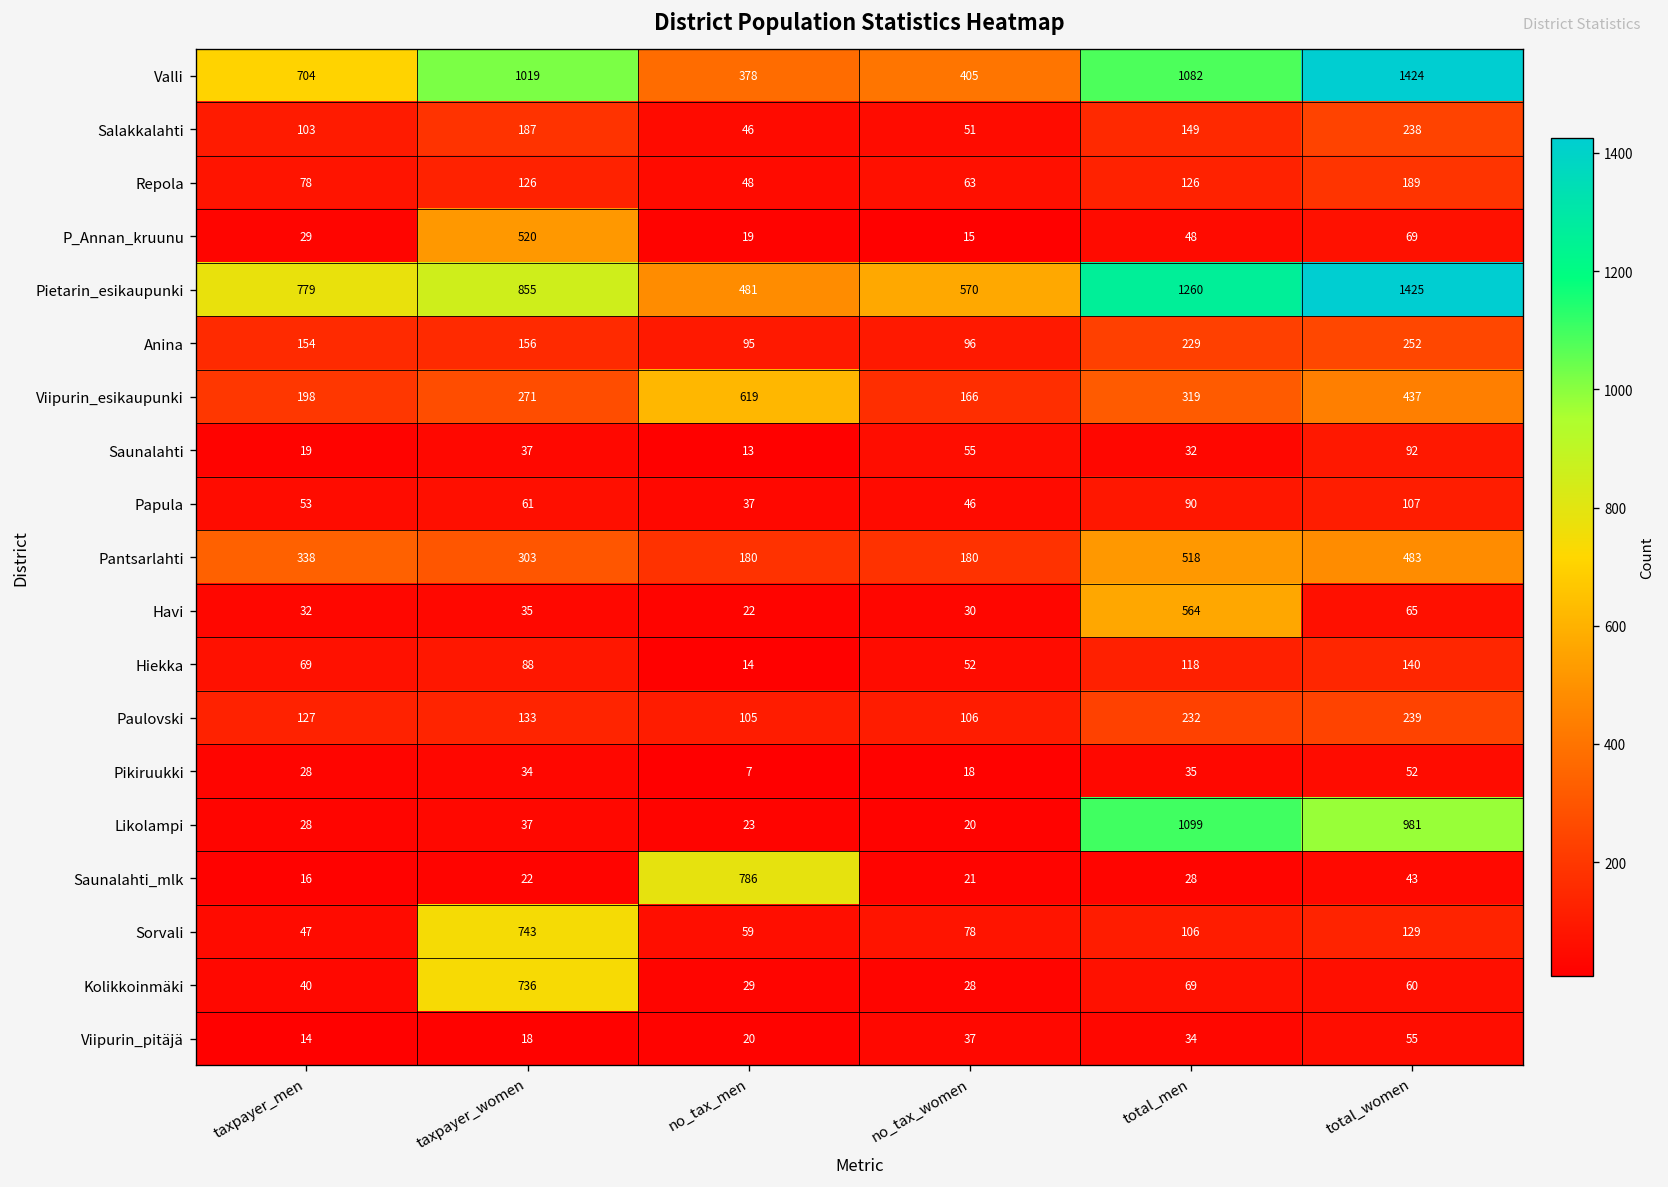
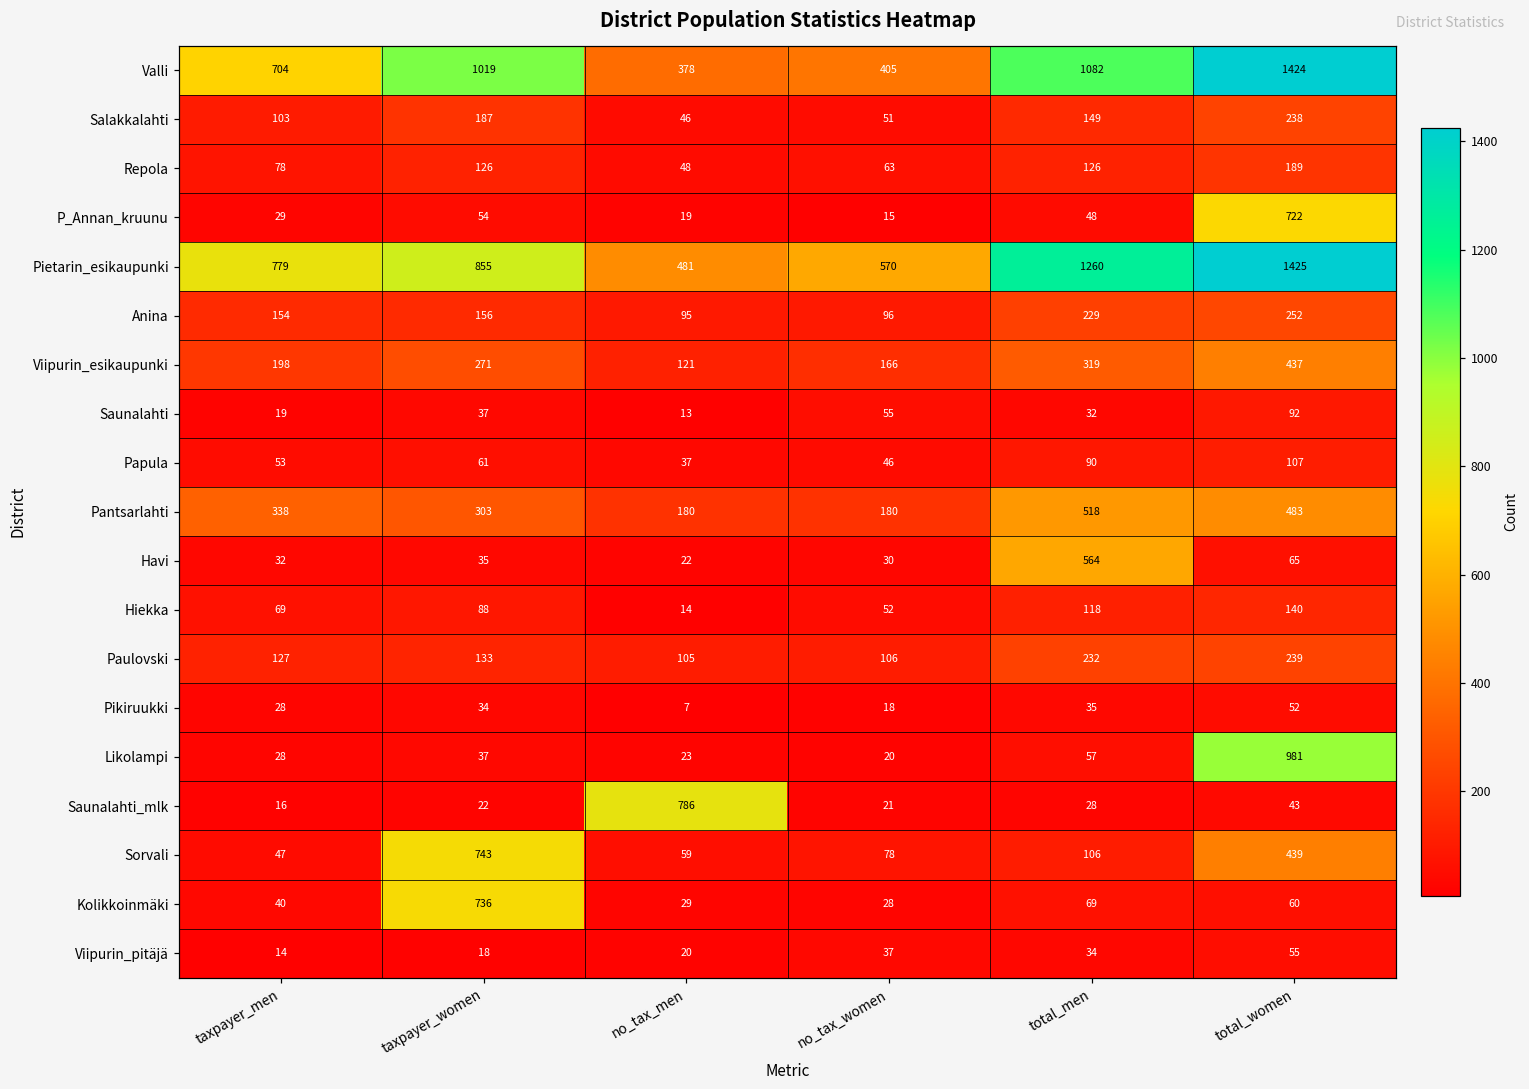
P_Annan_kruunu, taxpayer_women: 520 -> 54
P_Annan_kruunu, total_women: 69 -> 722
Viipurin_esikaupunki, no_tax_men: 619 -> 121
Likolampi, total_men: 1099 -> 57
Sorvali, total_women: 129 -> 439
